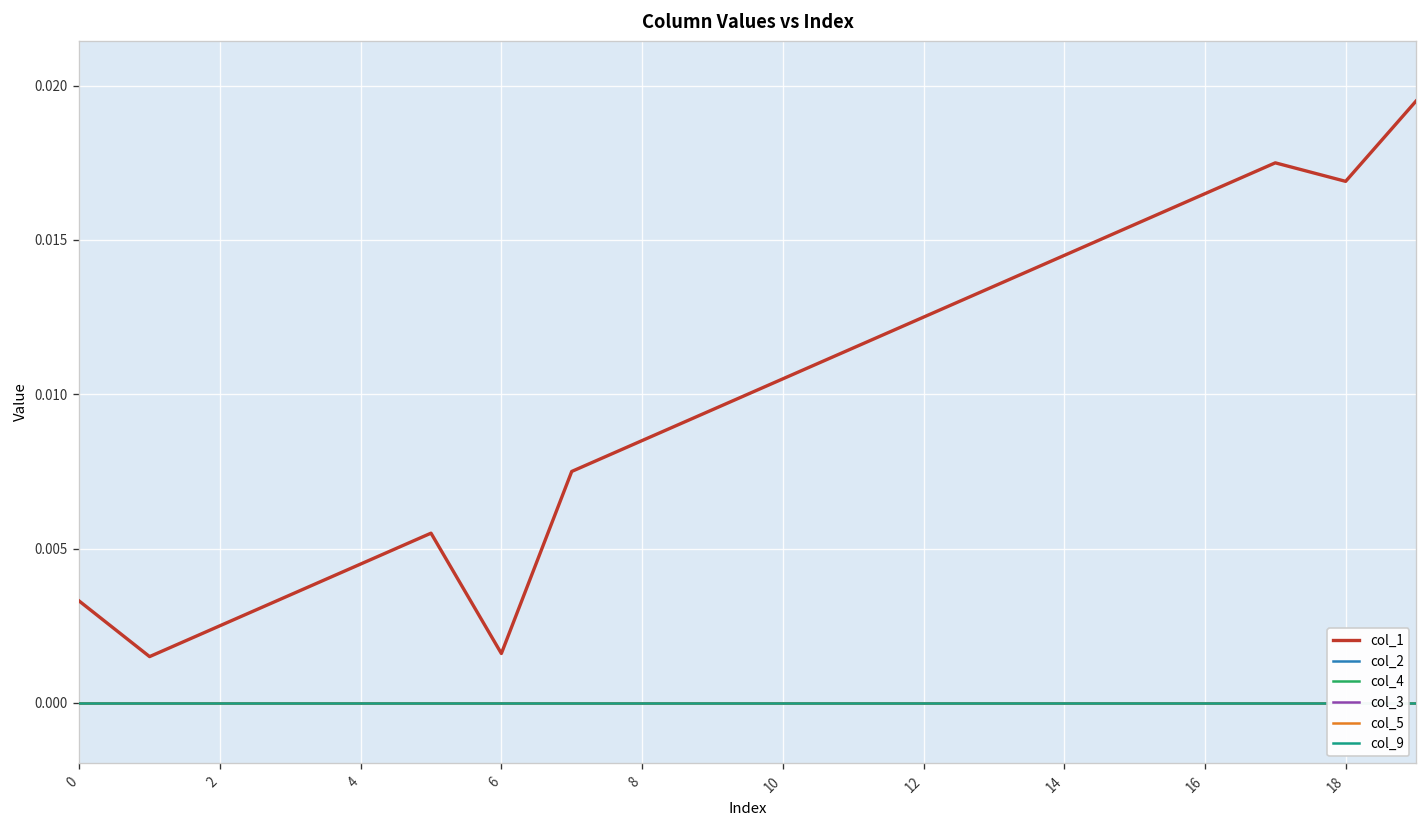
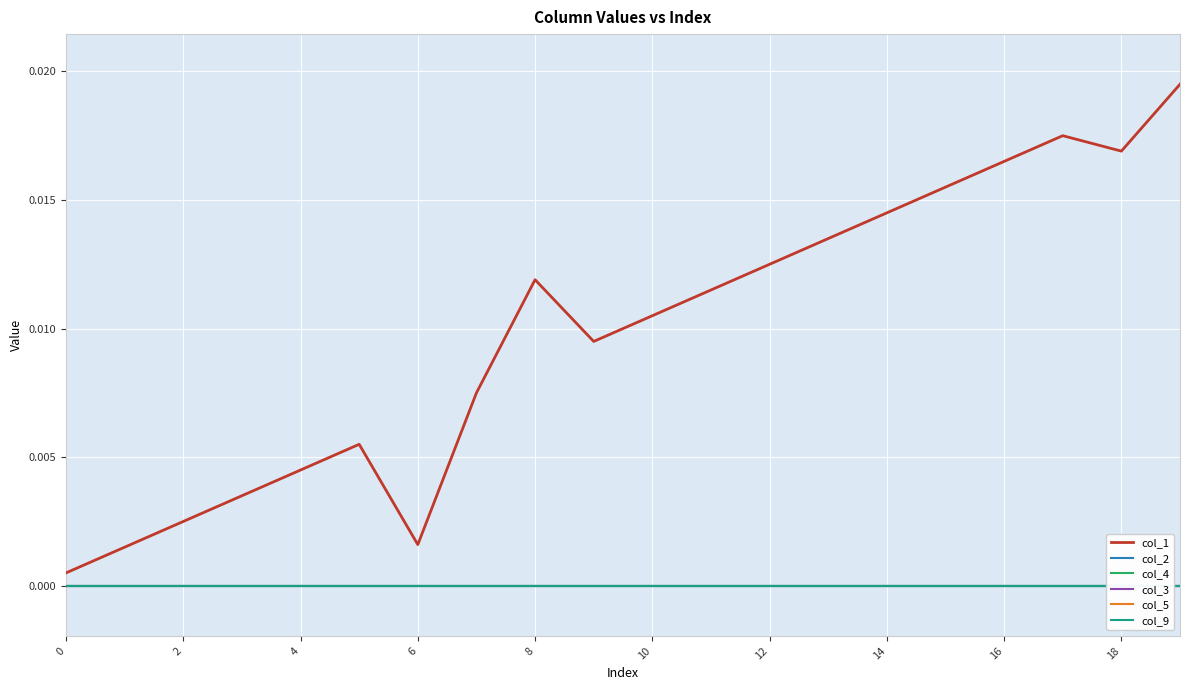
col_1, 0: 0.0033 -> 0.0005
col_1, 8: 0.0085 -> 0.0119
